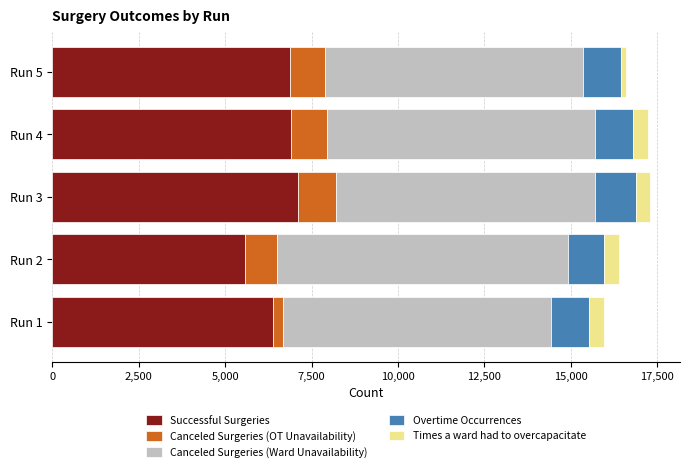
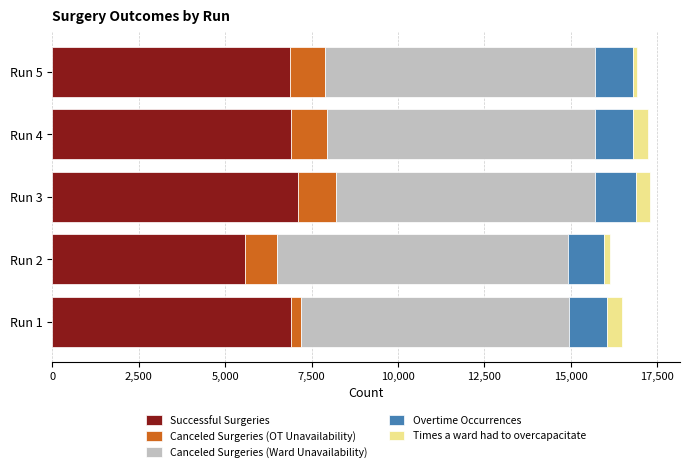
Canceled Surgeries (Ward Unavailability), Run 5: 7,500 -> 7,800
Times a ward had to overcapacitate, Run 2: 400 -> 200
Successful Surgeries, Run 1: 6,400 -> 6,900
